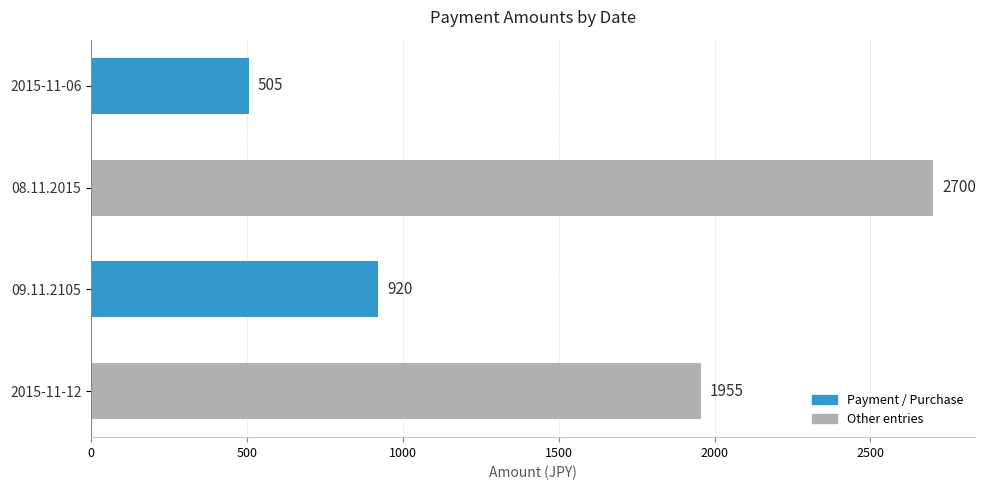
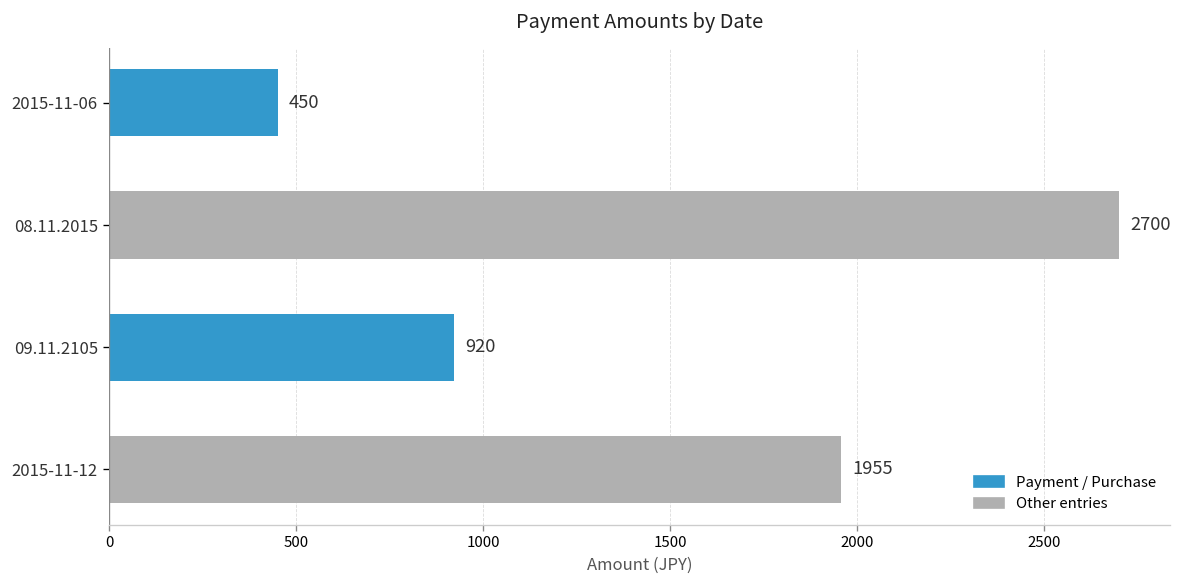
2015-11-06: 505 -> 450
